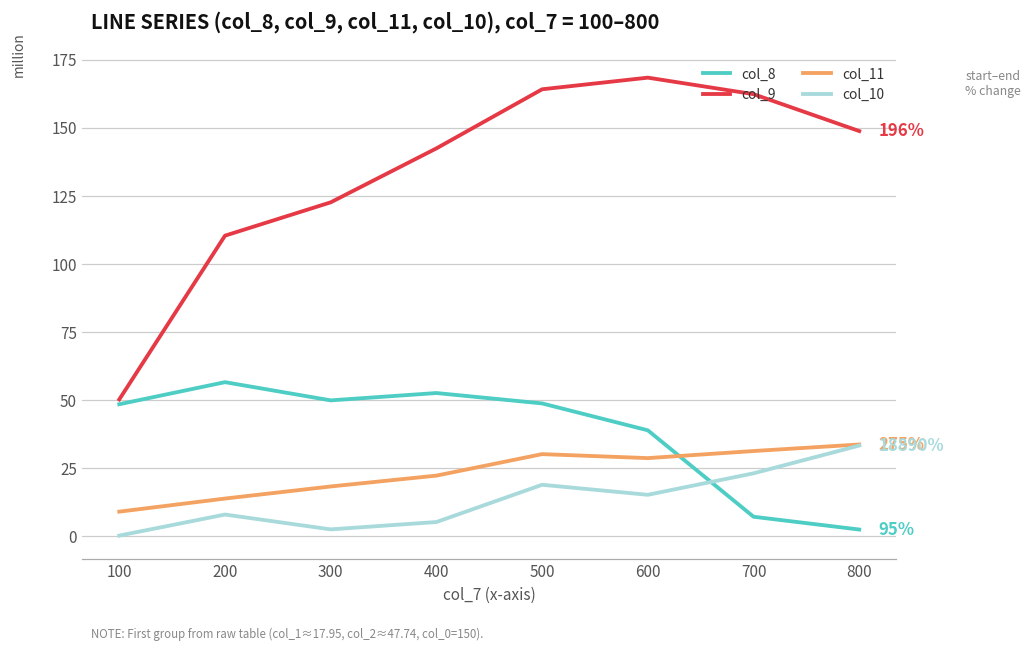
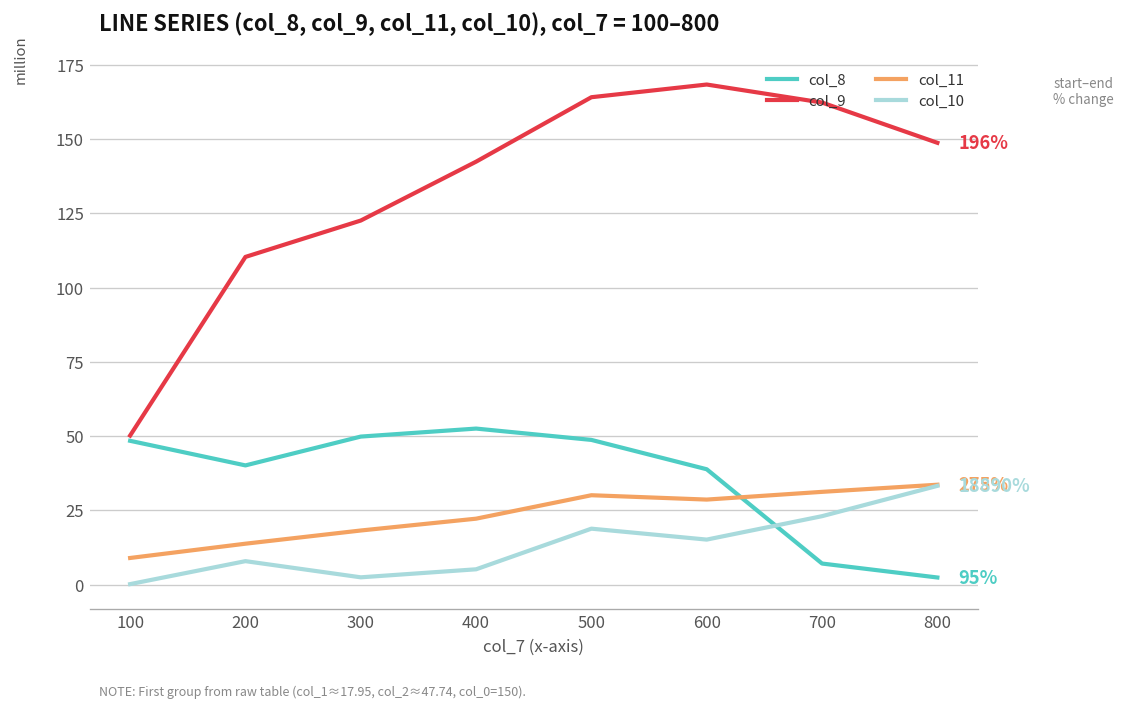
col_8, 200: 57 -> 40
